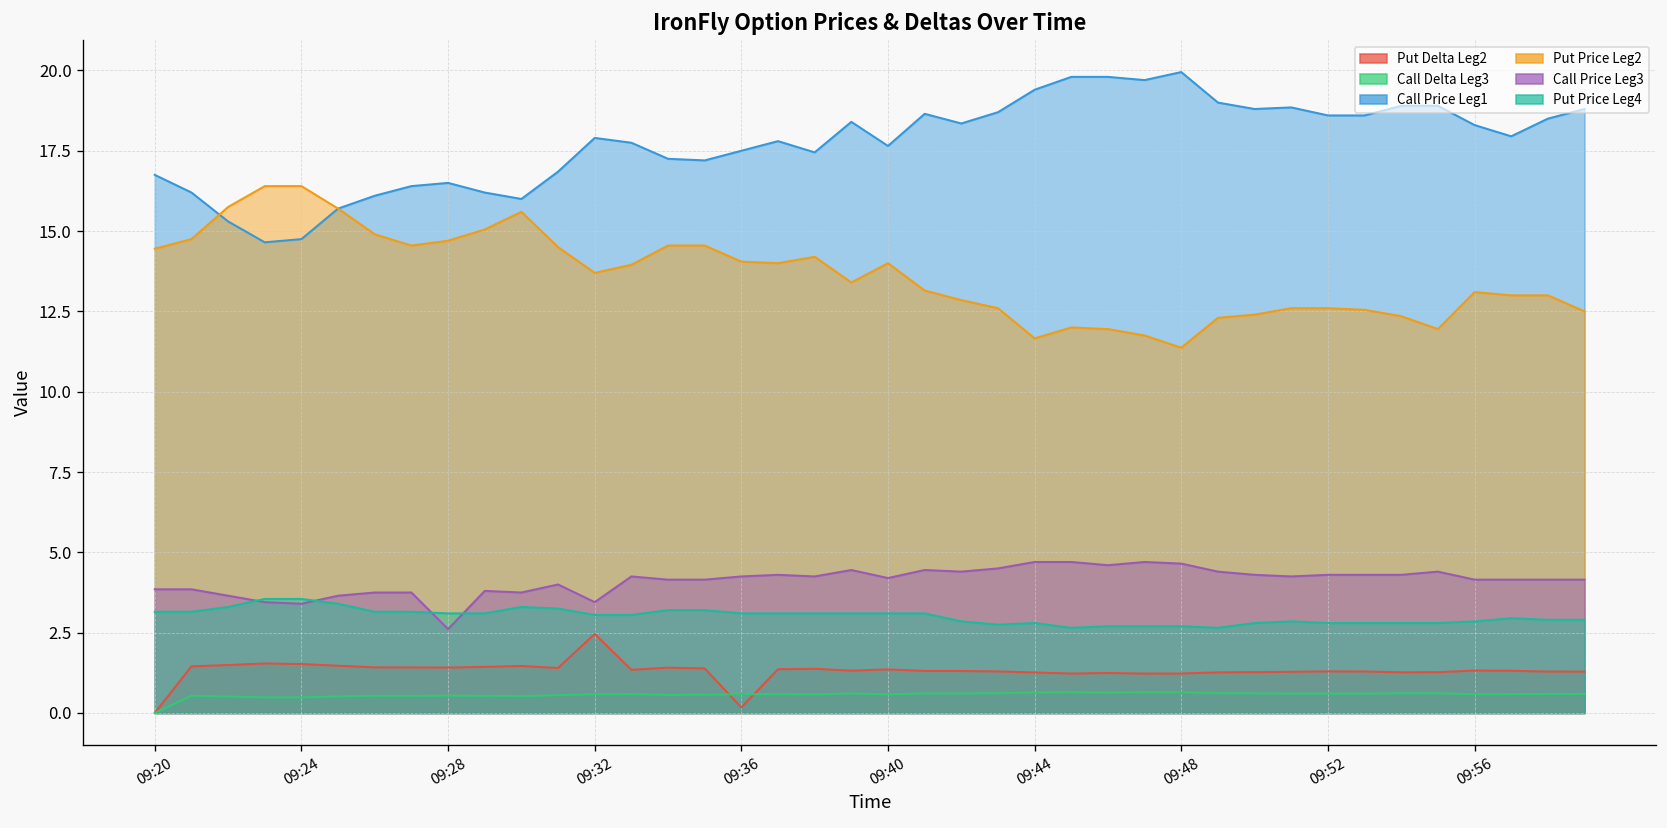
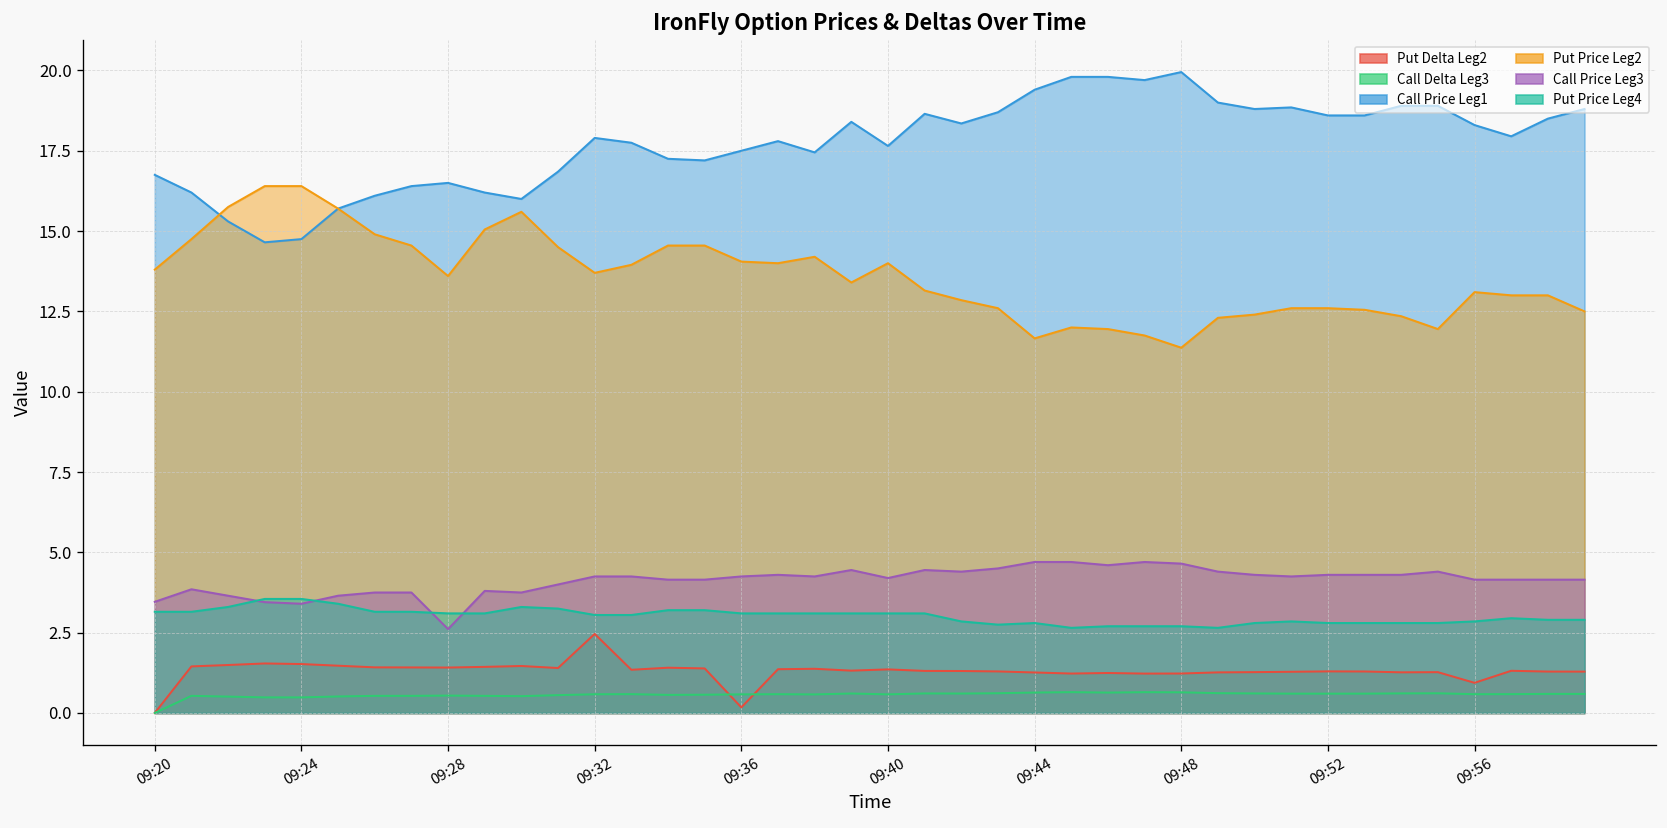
Put Price Leg2, 09:20: 14.5 -> 13.8
Call Price Leg3, 09:20: 3.9 -> 3.5
Put Price Leg2, 09:28: 14.7 -> 13.6
Call Price Leg3, 09:32: 3.5 -> 4.3
Put Delta Leg2, 09:56: 1.3 -> 0.9
